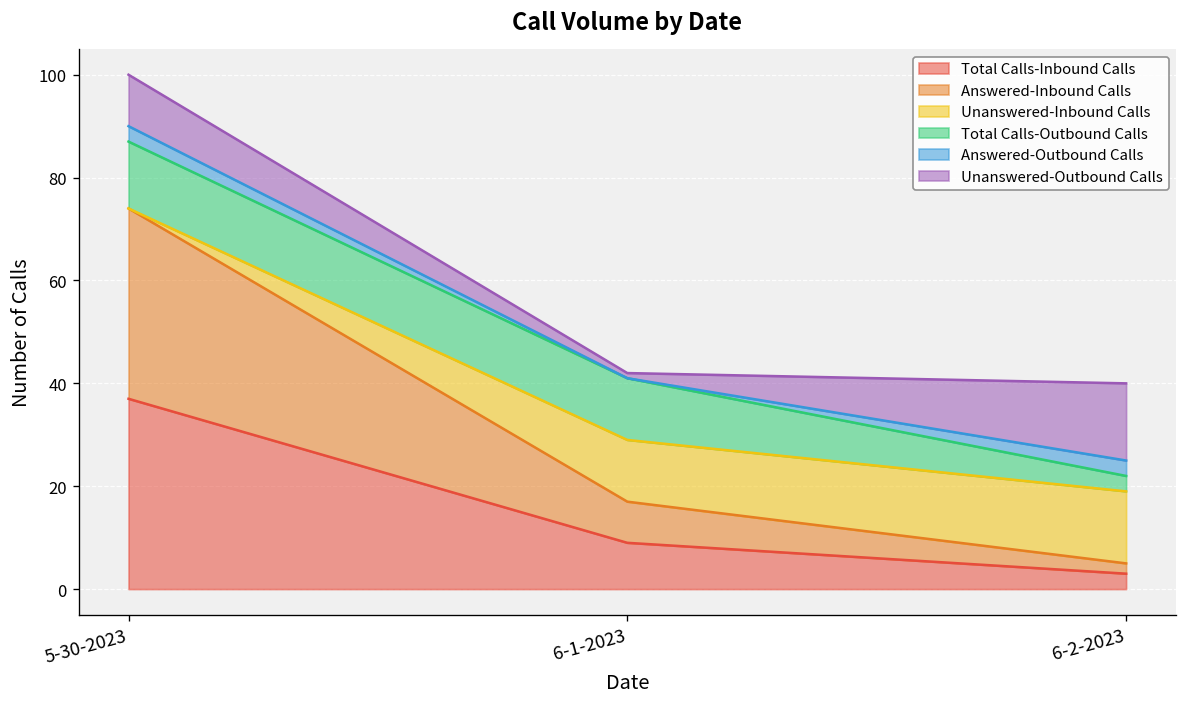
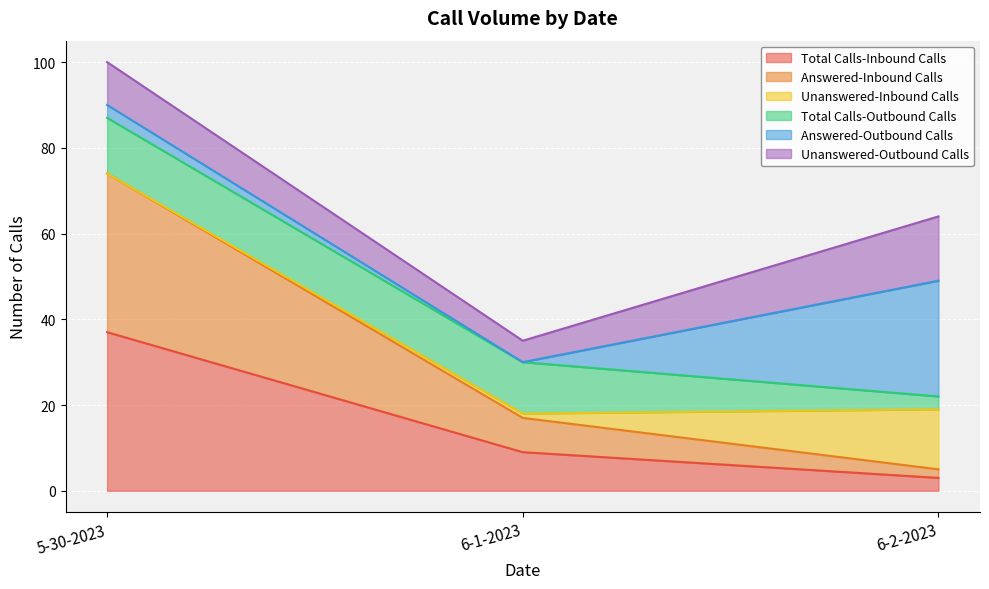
Unanswered-Inbound Calls, 6-1-2023: 12 -> 1
Unanswered-Outbound Calls, 6-1-2023: 1 -> 5
Answered-Outbound Calls, 6-2-2023: 3 -> 27
